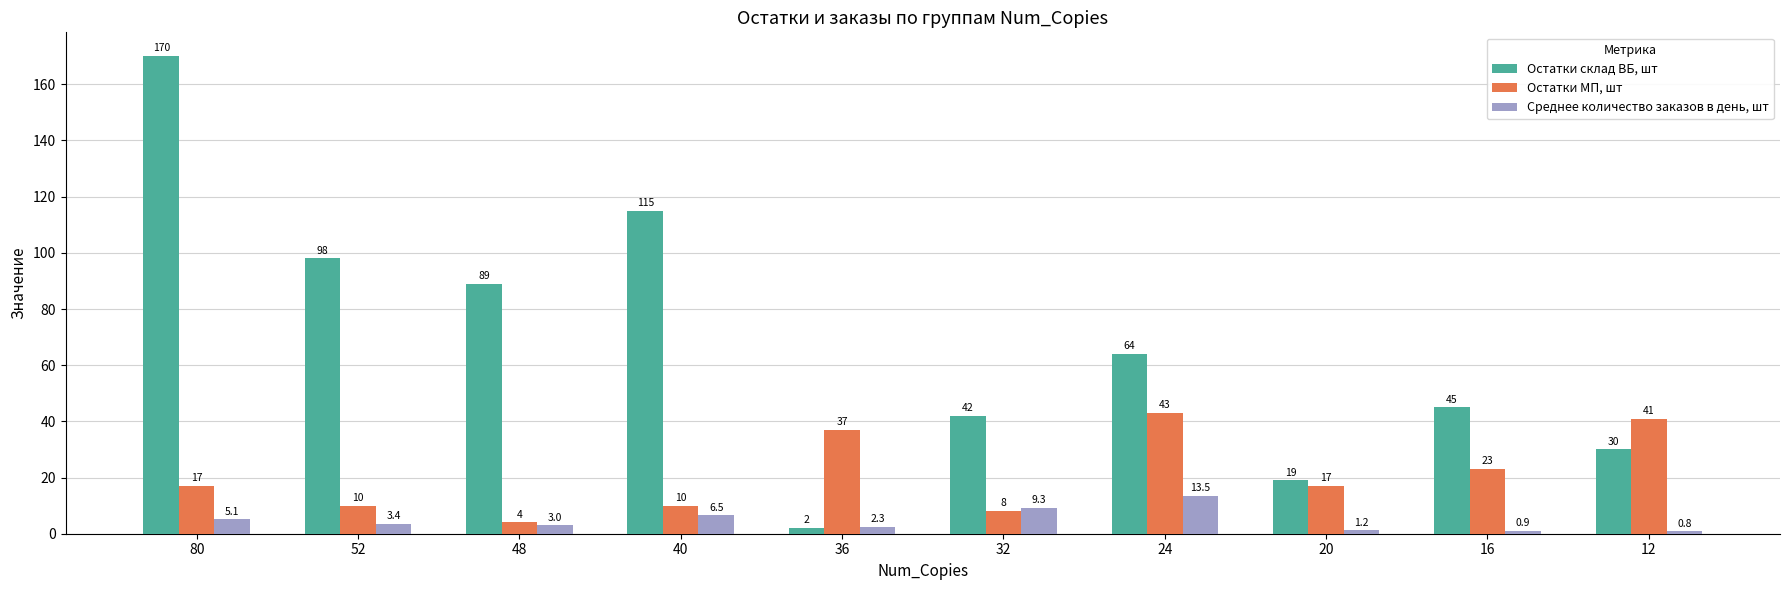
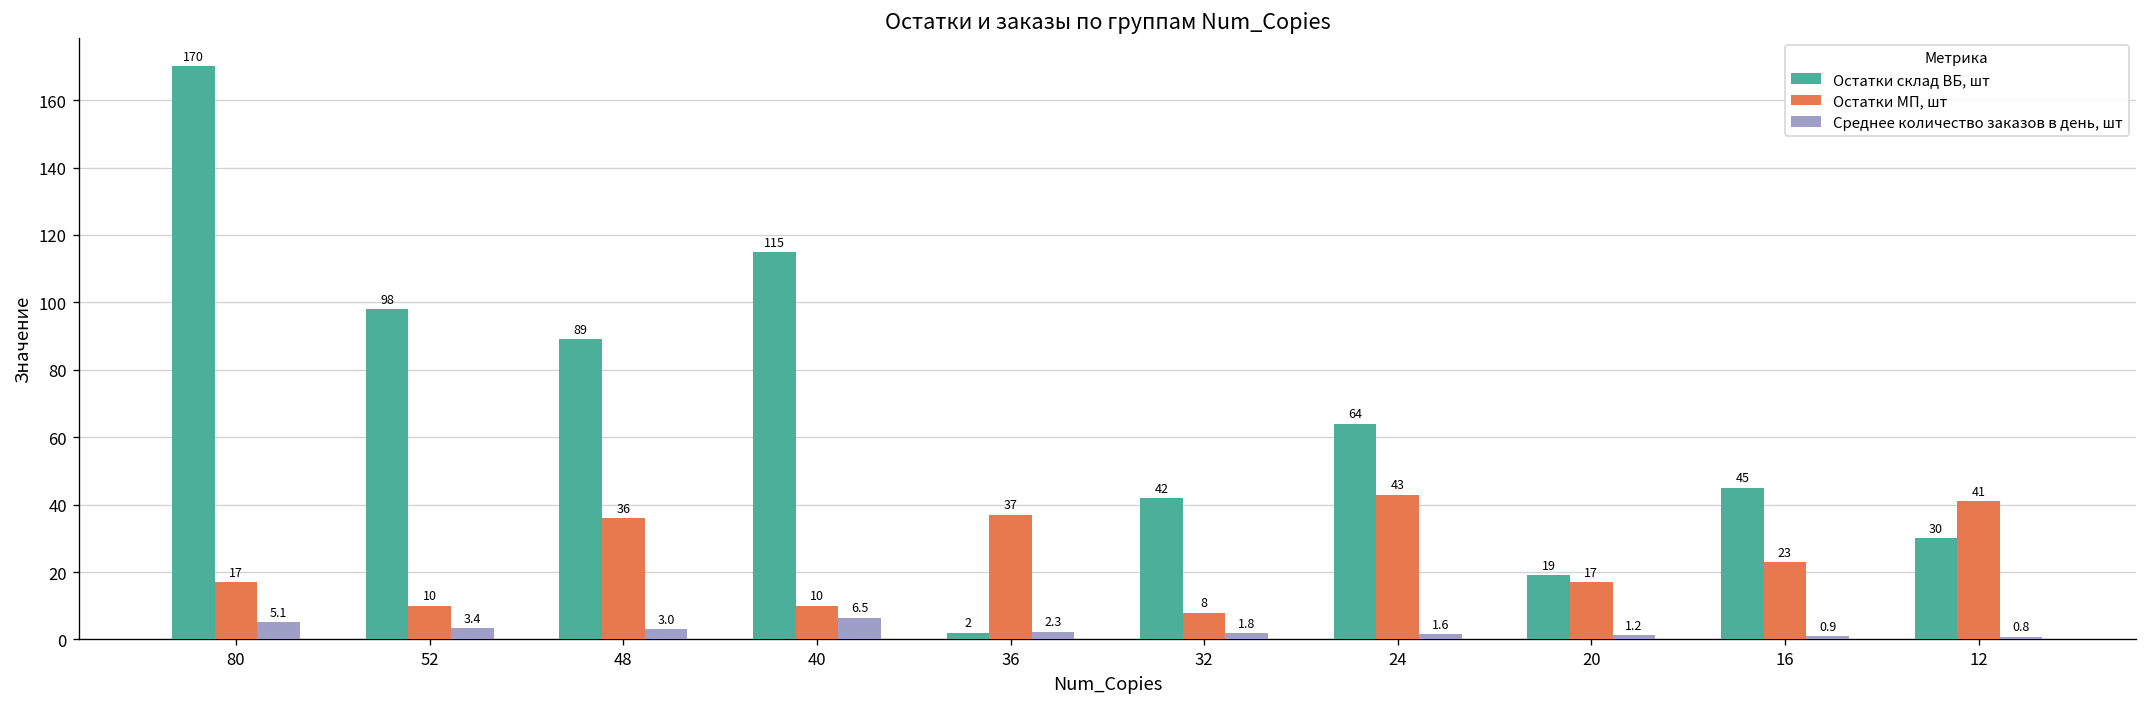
Остатки МП, шт, 48: 4 -> 36
Среднее количество заказов в день, шт, 32: 9.3 -> 1.8
Среднее количество заказов в день, шт, 24: 13.5 -> 1.6
